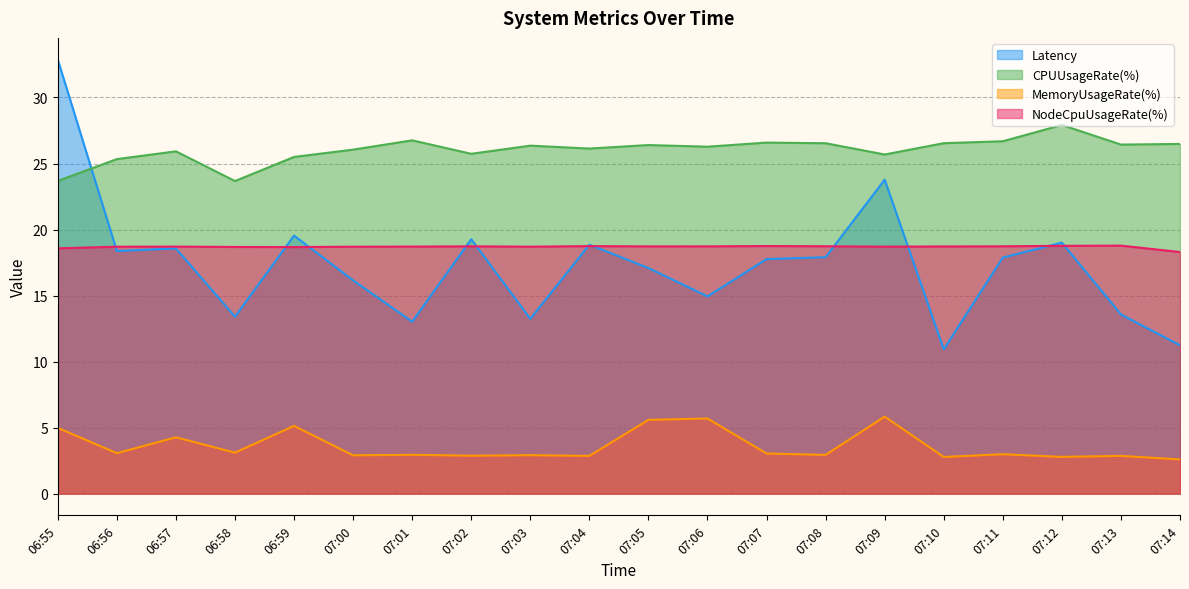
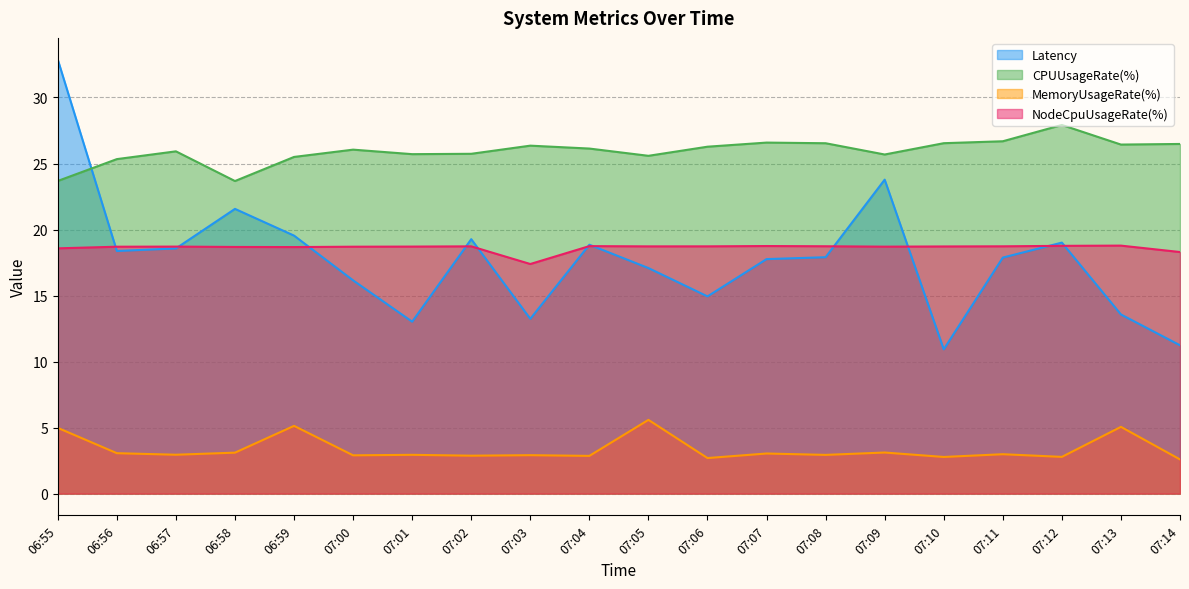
MemoryUsageRate(%), 06:57: 4.3 -> 2.9
Latency, 06:58: 13.4 -> 21.6
CPUUsageRate(%), 07:01: 26.8 -> 25.7
NodeCpuUsageRate(%), 07:03: 18.7 -> 17.4
CPUUsageRate(%), 07:05: 26.4 -> 25.6
MemoryUsageRate(%), 07:06: 5.7 -> 2.7
MemoryUsageRate(%), 07:09: 5.8 -> 3.1
MemoryUsageRate(%), 07:13: 2.9 -> 5.1
